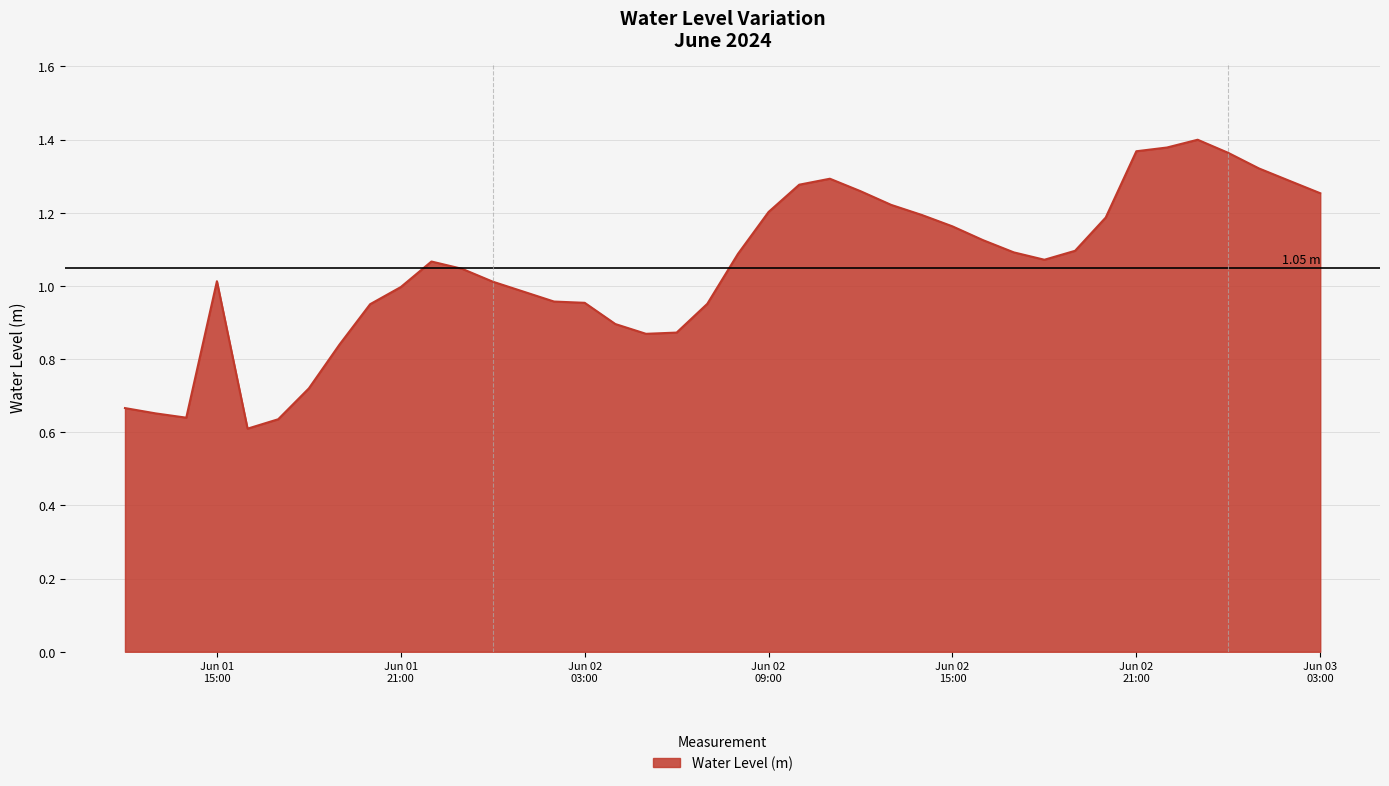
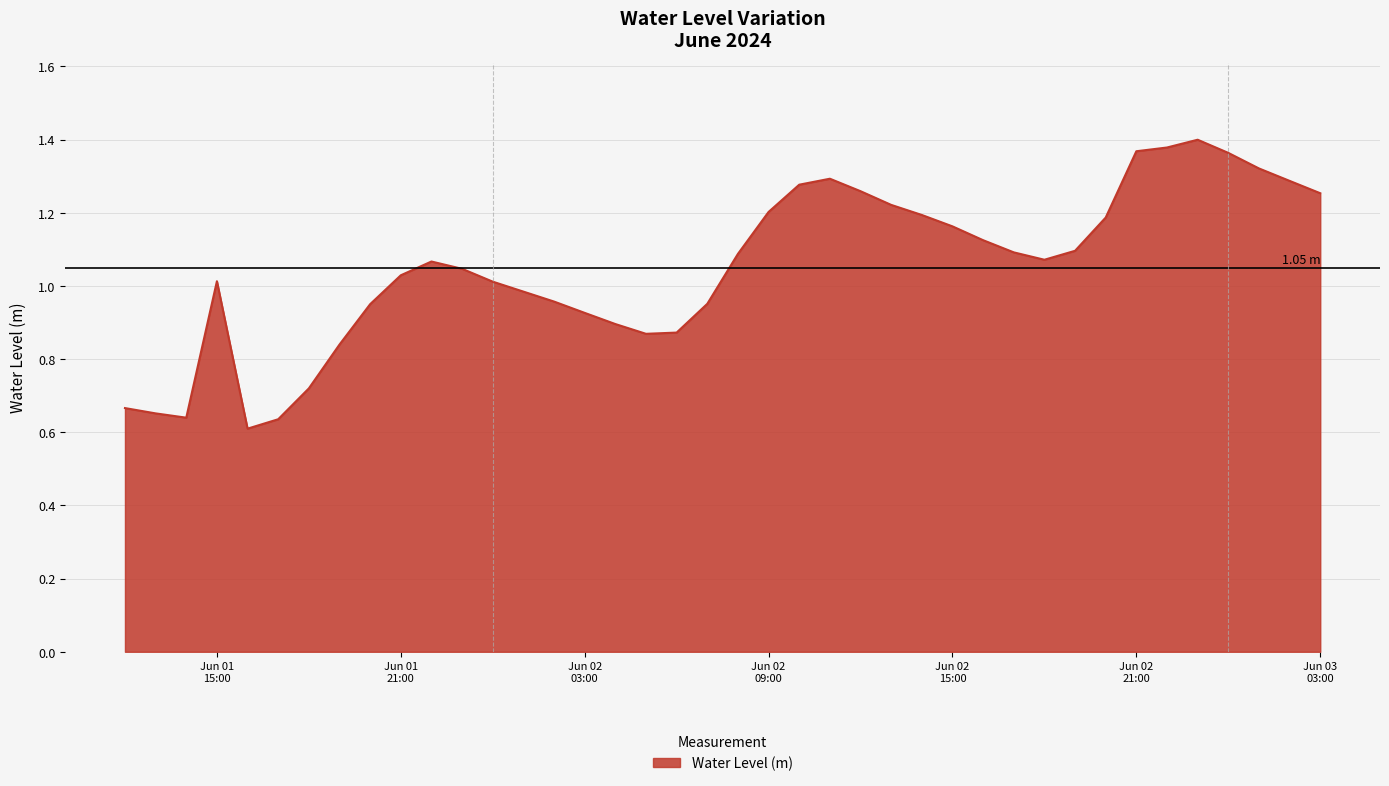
Jun 01 21:00: 1.00 -> 1.03
Jun 02 03:00: 0.95 -> 0.93
